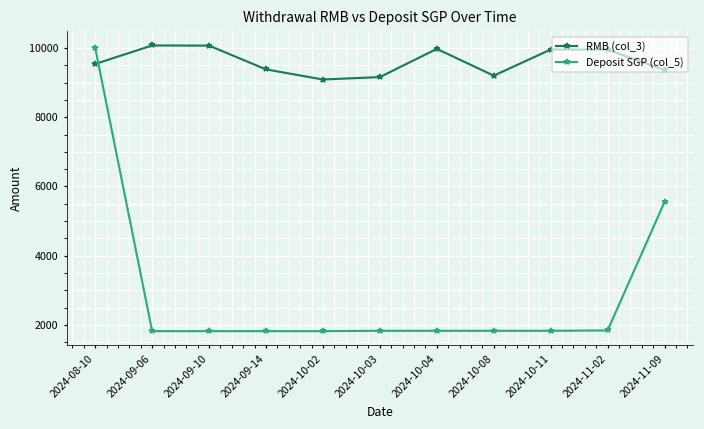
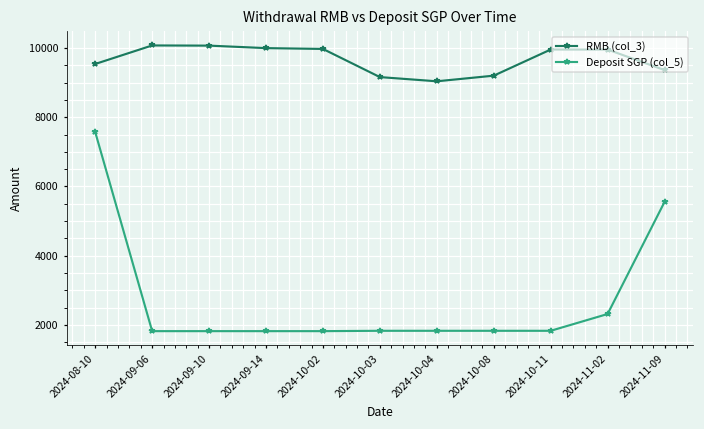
Deposit SGP (col_5), 2024-08-10: 10000 -> 7600
RMB (col_3), 2024-09-14: 9400 -> 10000
RMB (col_3), 2024-10-02: 9100 -> 10000
RMB (col_3), 2024-10-04: 10000 -> 9000
Deposit SGP (col_5), 2024-11-02: 1800 -> 2300
